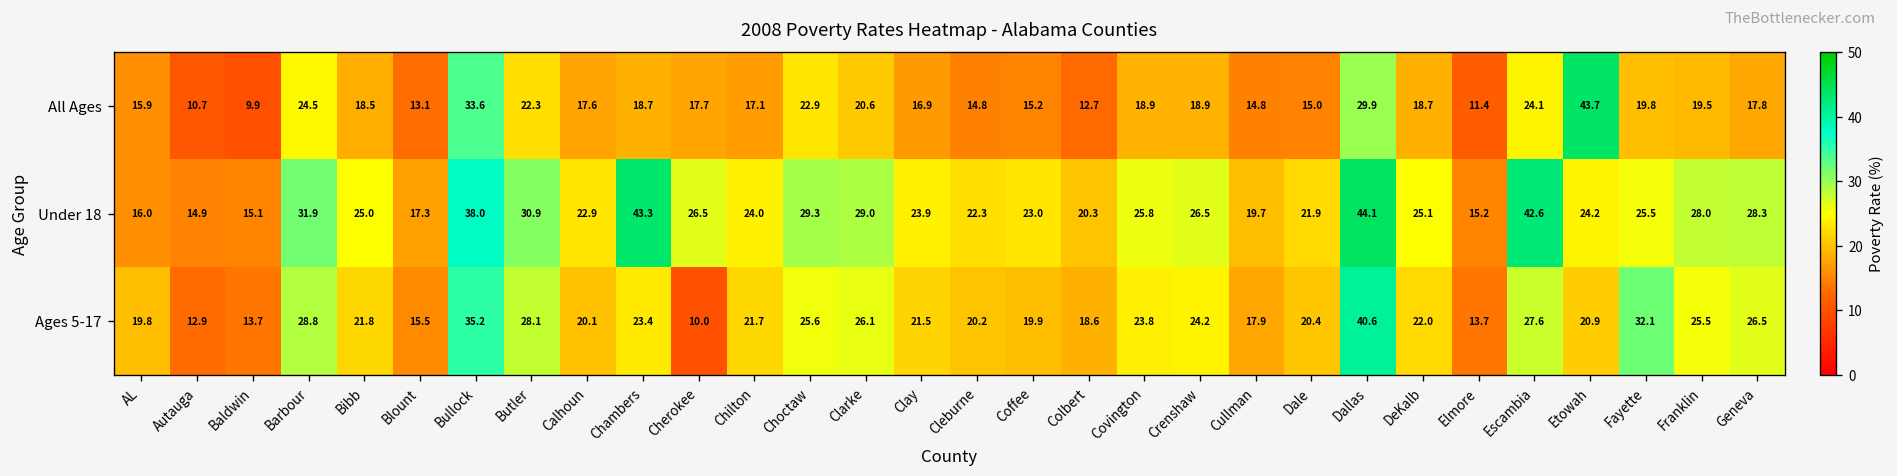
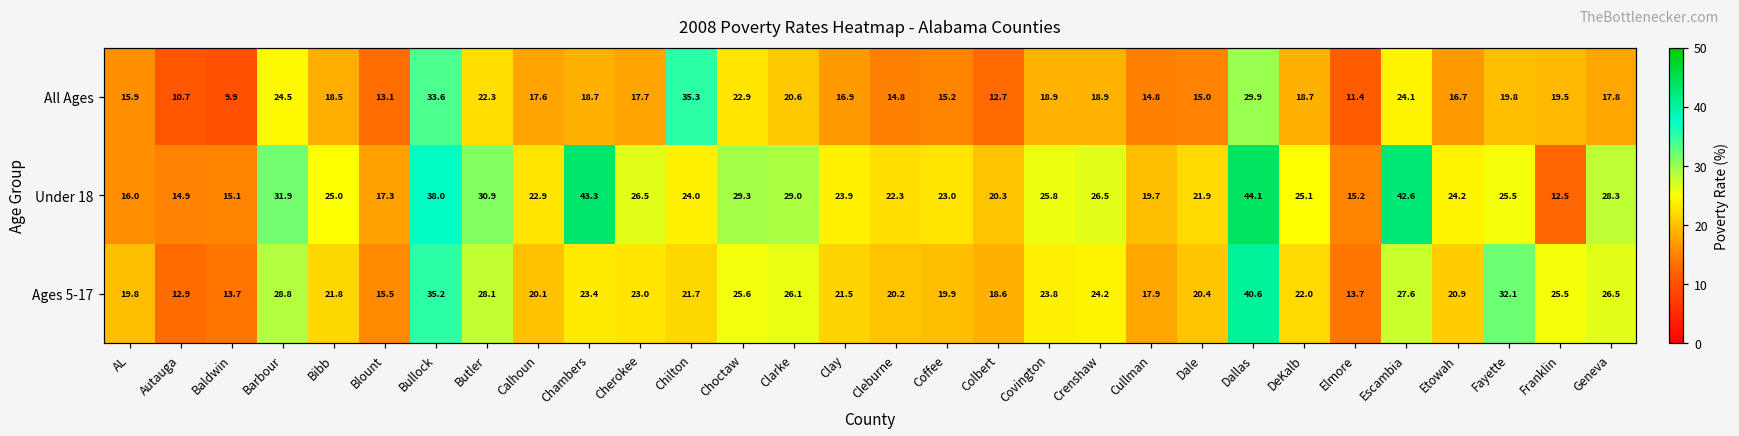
All Ages, Chilton: 17.1 -> 35.3
All Ages, Etowah: 43.7 -> 16.7
Under 18, Franklin: 28.0 -> 12.5
Ages 5-17, Cherokee: 10.0 -> 23.0
